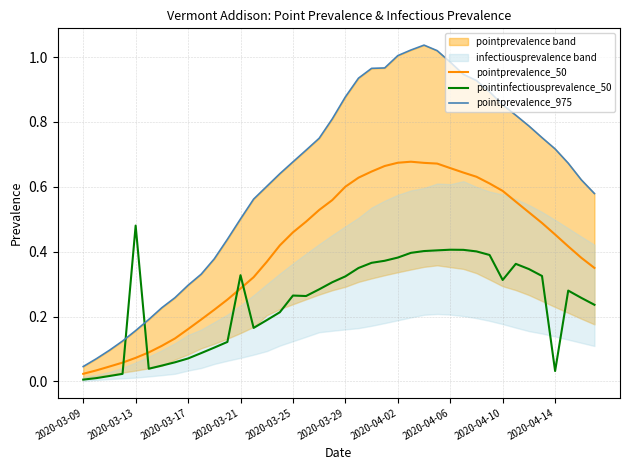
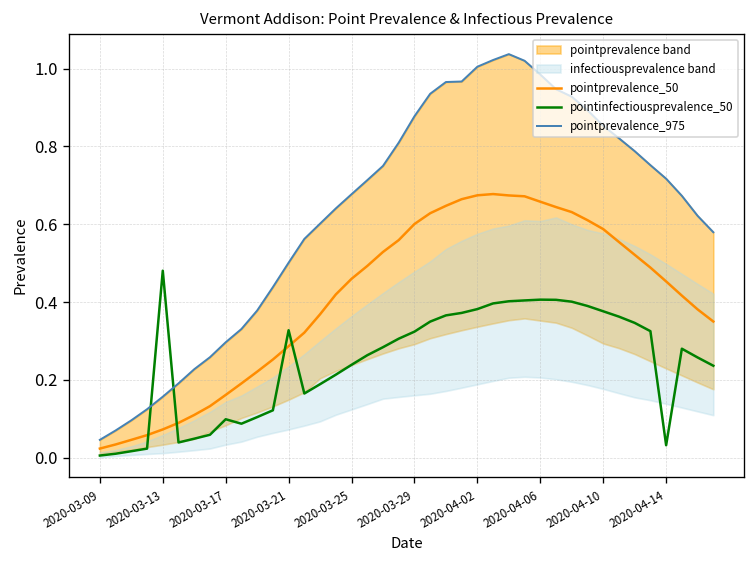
pointinfectiousprevalence_50, 2020-03-17: 0.07 -> 0.10
pointinfectiousprevalence_50, 2020-03-25: 0.26 -> 0.24
pointinfectiousprevalence_50, 2020-04-10: 0.31 -> 0.38
